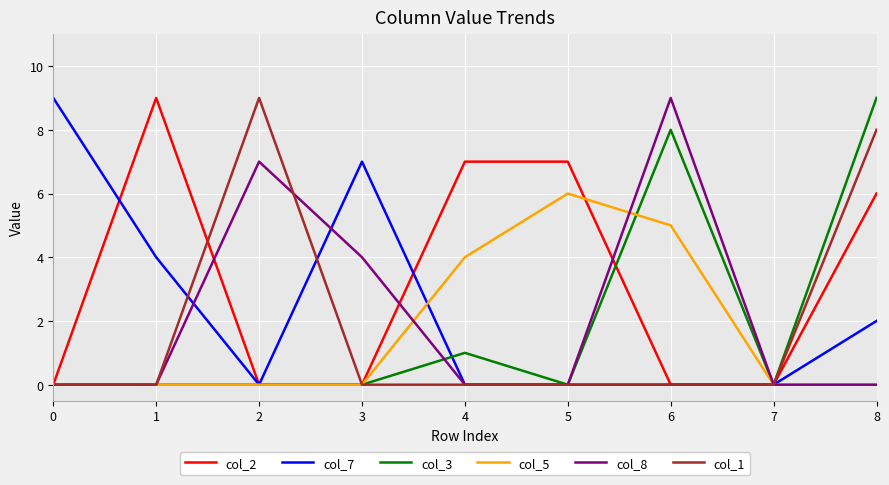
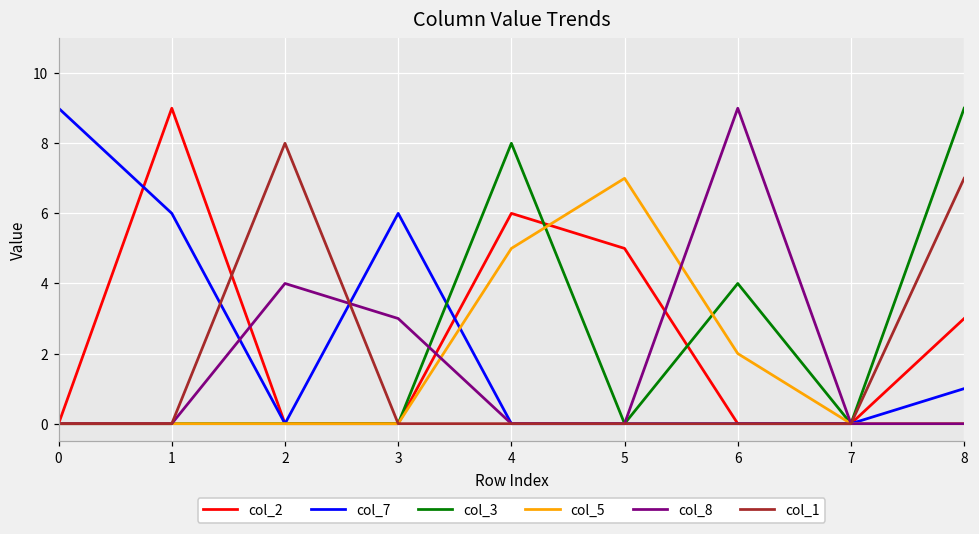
col_7, 1: 4 -> 6
col_8, 2: 7 -> 4
col_1, 2: 9 -> 8
col_7, 3: 7 -> 6
col_8, 3: 4 -> 3
col_2, 4: 7 -> 6
col_3, 4: 1 -> 8
col_5, 4: 4 -> 5
col_2, 5: 7 -> 5
col_5, 5: 6 -> 7
col_3, 6: 8 -> 4
col_5, 6: 5 -> 2
col_2, 8: 6 -> 3
col_7, 8: 2 -> 1
col_1, 8: 8 -> 7
